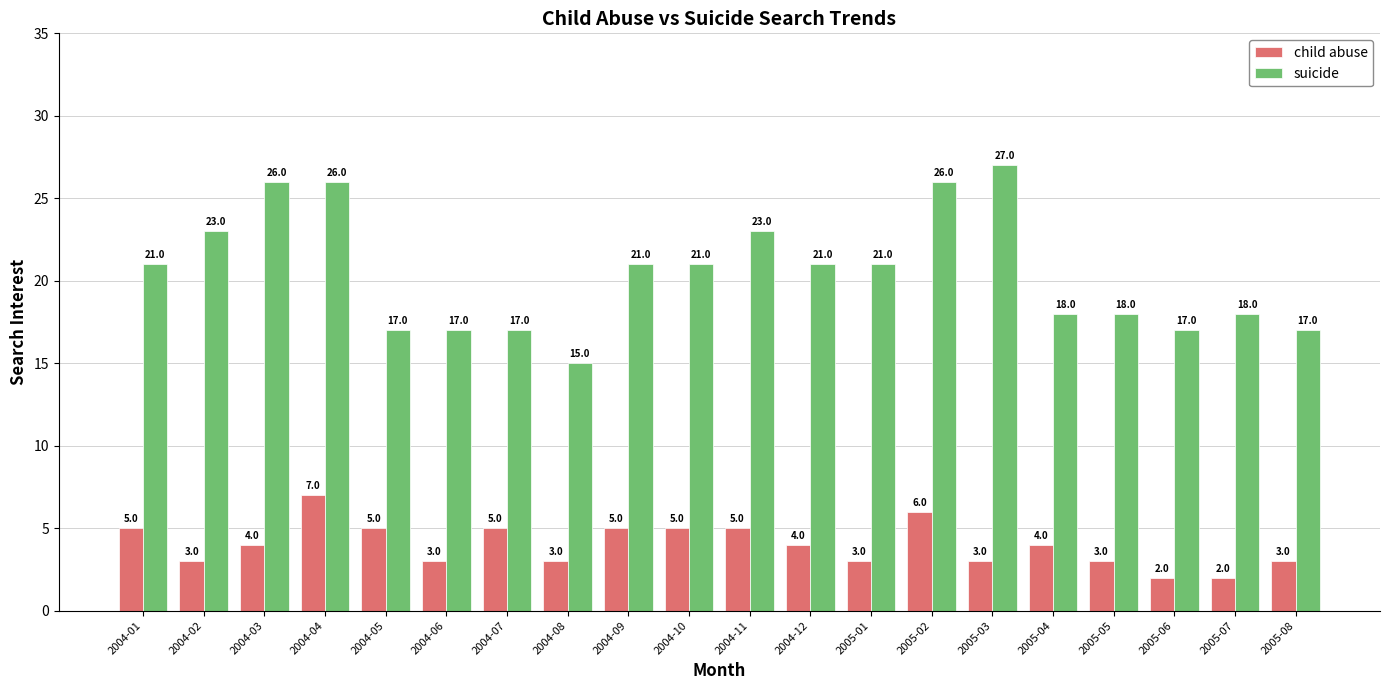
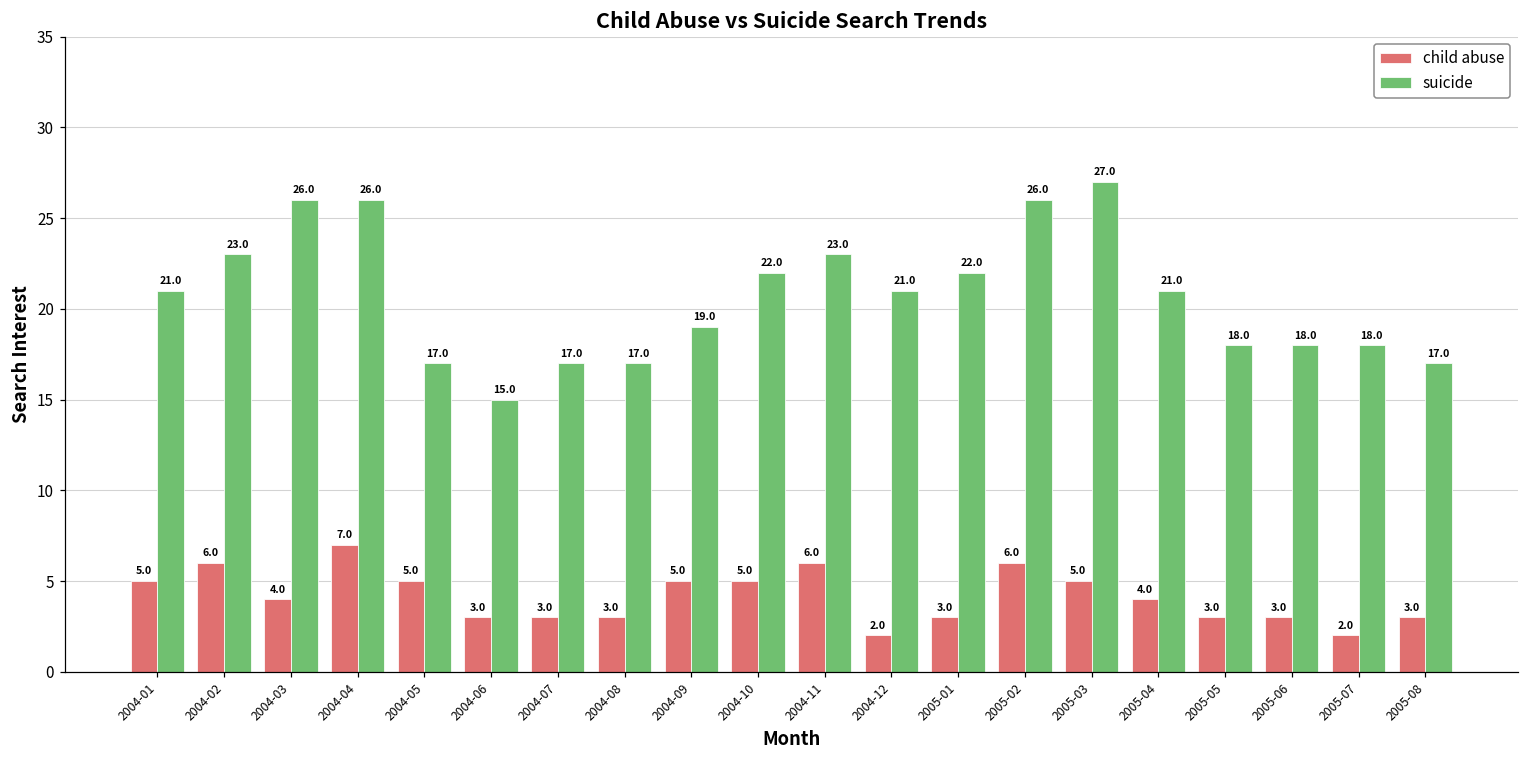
child abuse, 2004-02: 3.0 -> 6.0
suicide, 2004-06: 17.0 -> 15.0
child abuse, 2004-07: 5.0 -> 3.0
suicide, 2004-08: 15.0 -> 17.0
suicide, 2004-09: 21.0 -> 19.0
suicide, 2004-10: 21.0 -> 22.0
child abuse, 2004-11: 5.0 -> 6.0
child abuse, 2004-12: 4.0 -> 2.0
suicide, 2005-01: 21.0 -> 22.0
child abuse, 2005-03: 3.0 -> 5.0
suicide, 2005-04: 18.0 -> 21.0
child abuse, 2005-06: 2.0 -> 3.0
suicide, 2005-06: 17.0 -> 18.0
